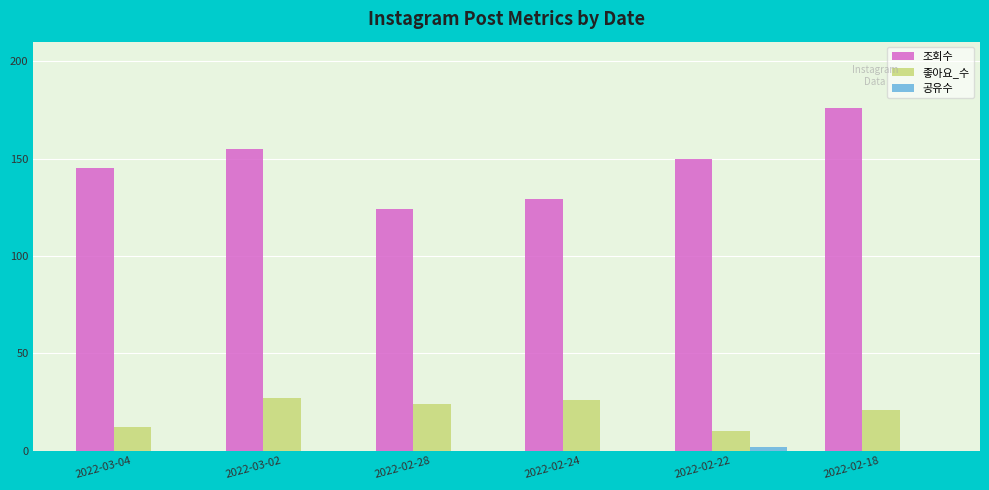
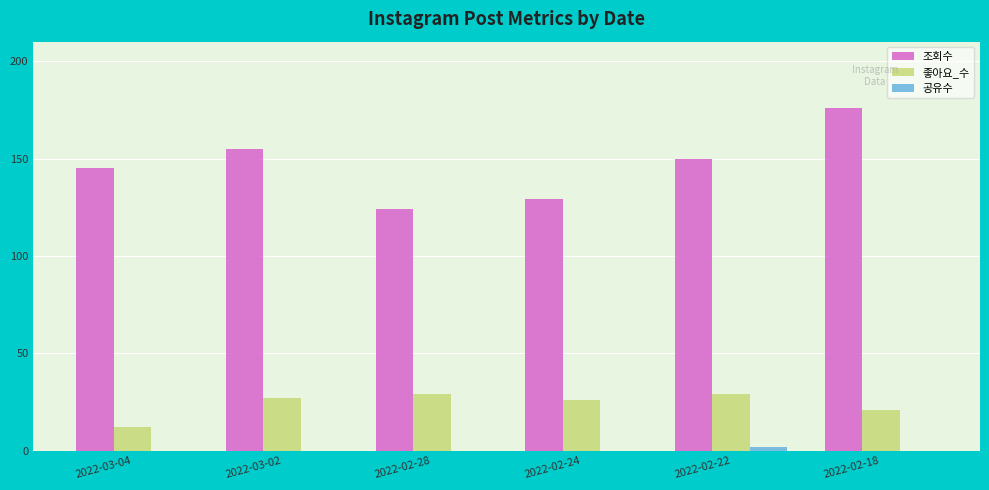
좋아요_수, 2022-02-28: 24 -> 29
좋아요_수, 2022-02-22: 10 -> 29
